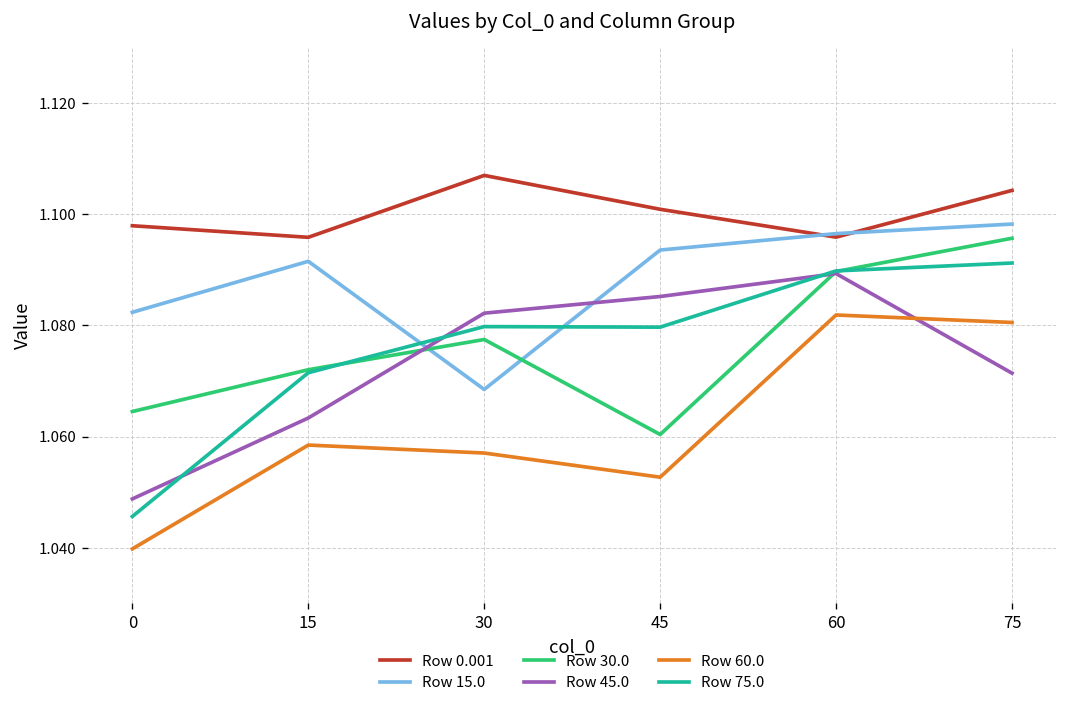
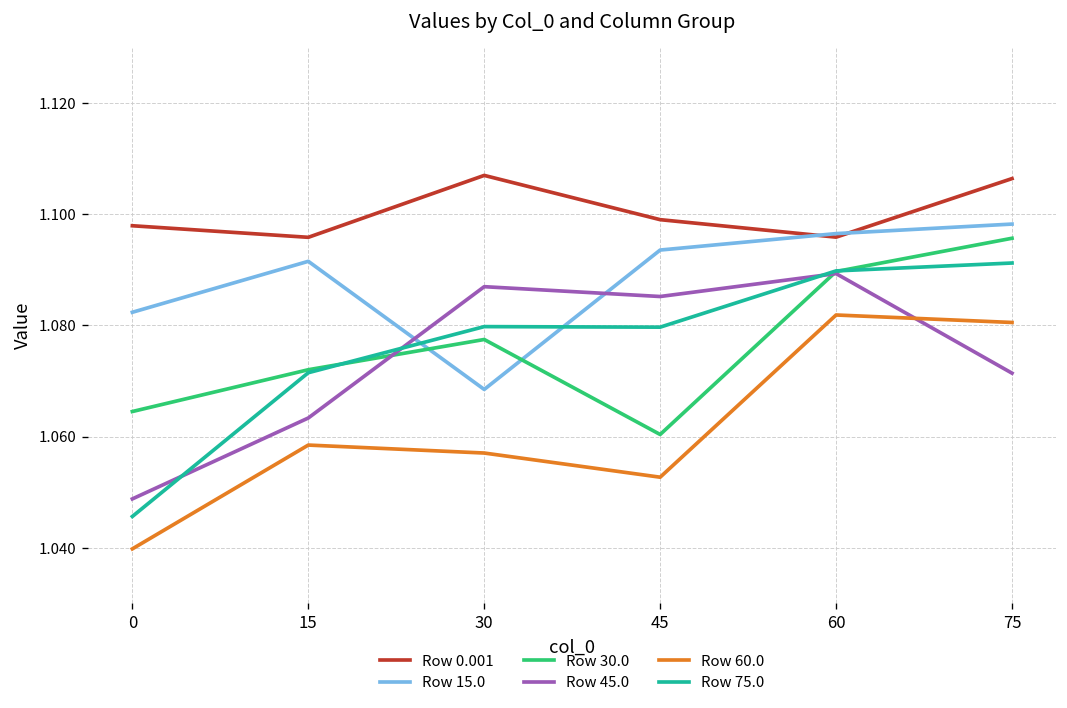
Row 45.0, 30: 1.082 -> 1.087
Row 0.001, 45: 1.101 -> 1.099
Row 0.001, 75: 1.104 -> 1.106
